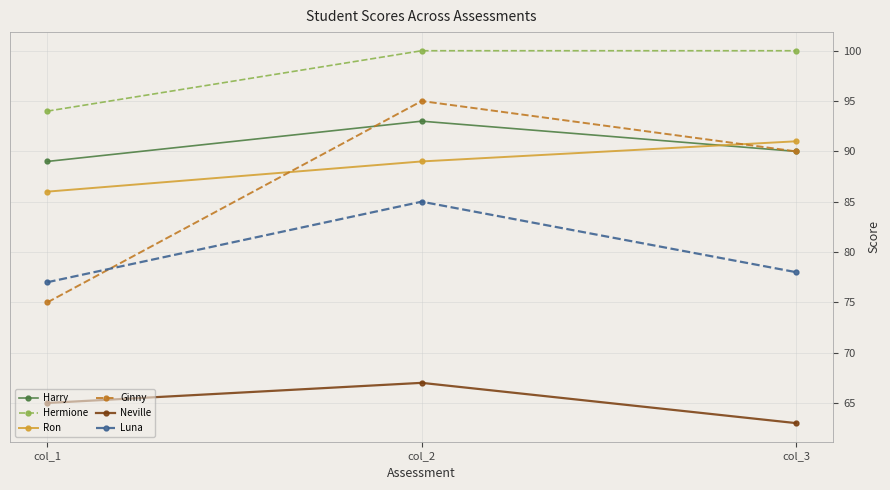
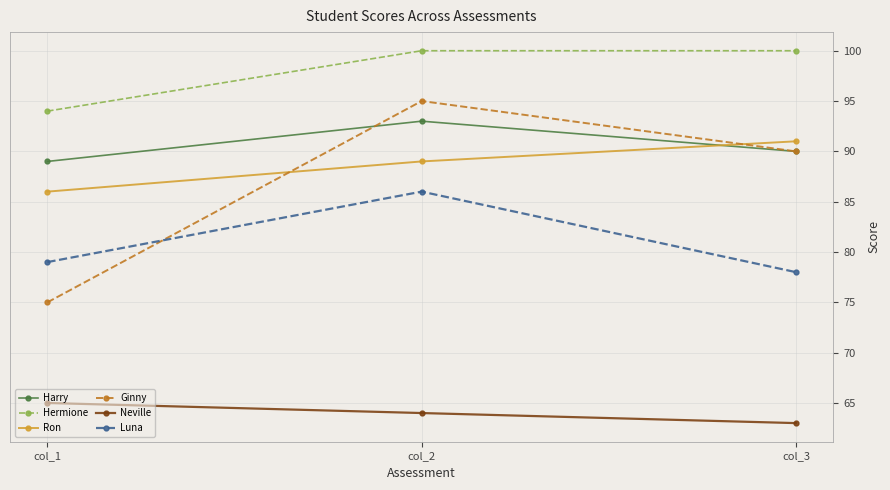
Luna, col_1: 77 -> 79
Neville, col_2: 67 -> 64
Luna, col_2: 85 -> 86
